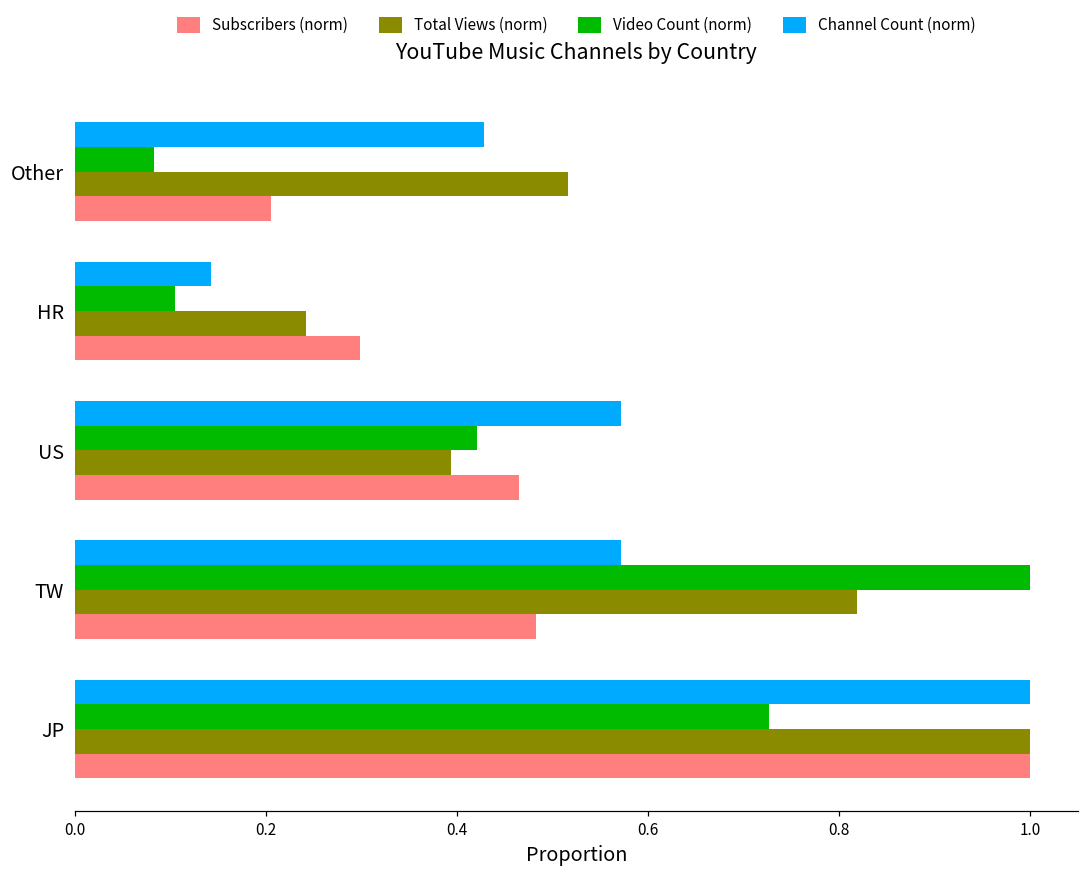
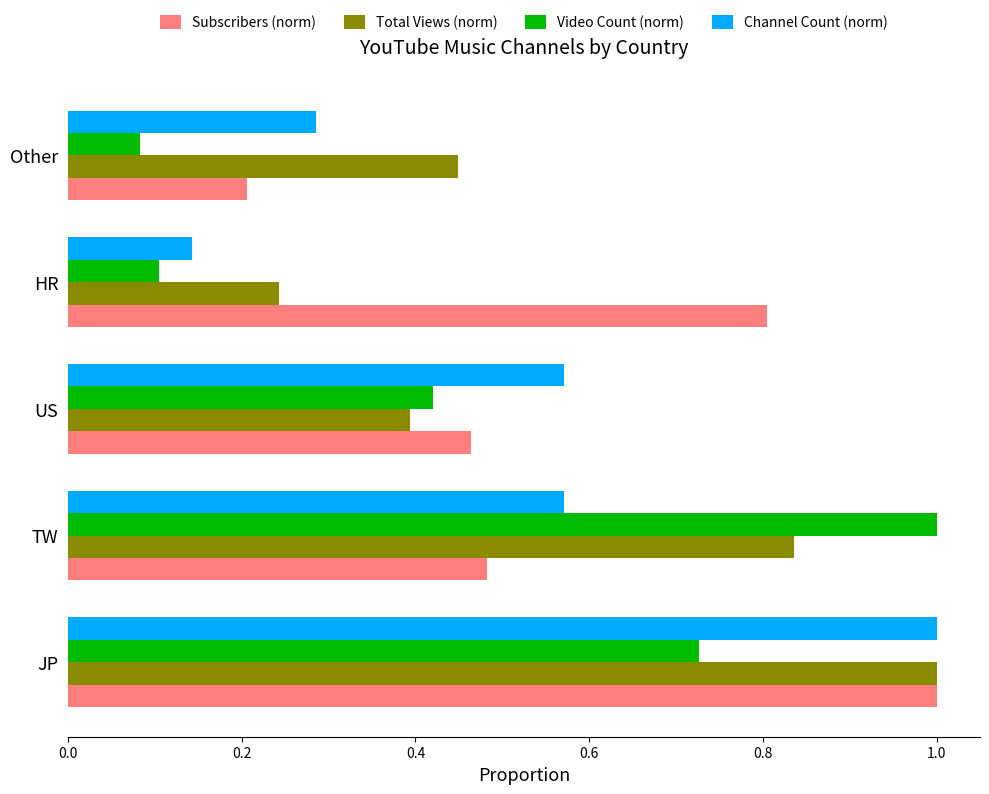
Channel Count (norm), Other: 0.43 -> 0.29
Total Views (norm), Other: 0.52 -> 0.45
Subscribers (norm), HR: 0.30 -> 0.81
Total Views (norm), TW: 0.82 -> 0.84
